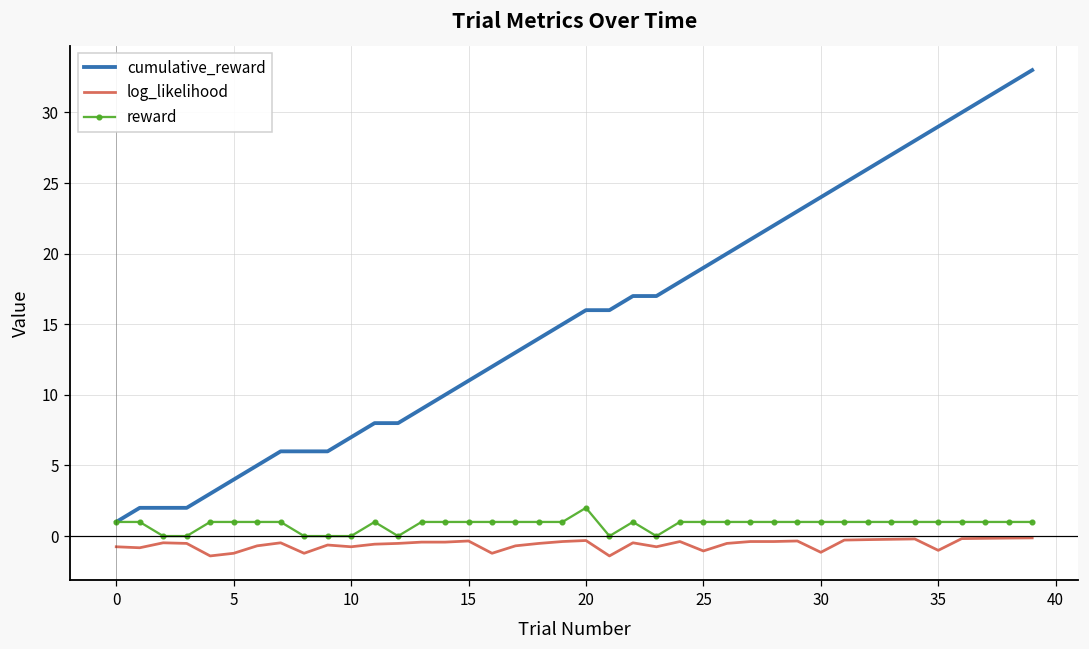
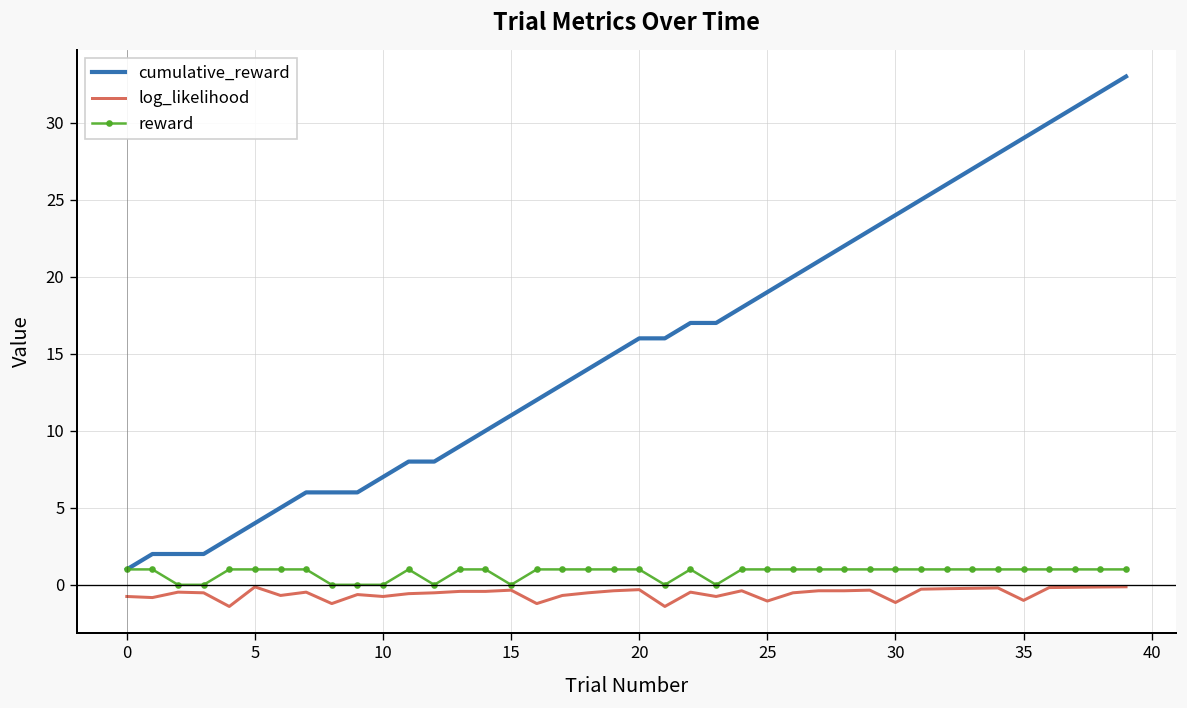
log_likelihood, 5: -1.2 -> -0.1
reward, 15: 1 -> 0
reward, 20: 2 -> 1
